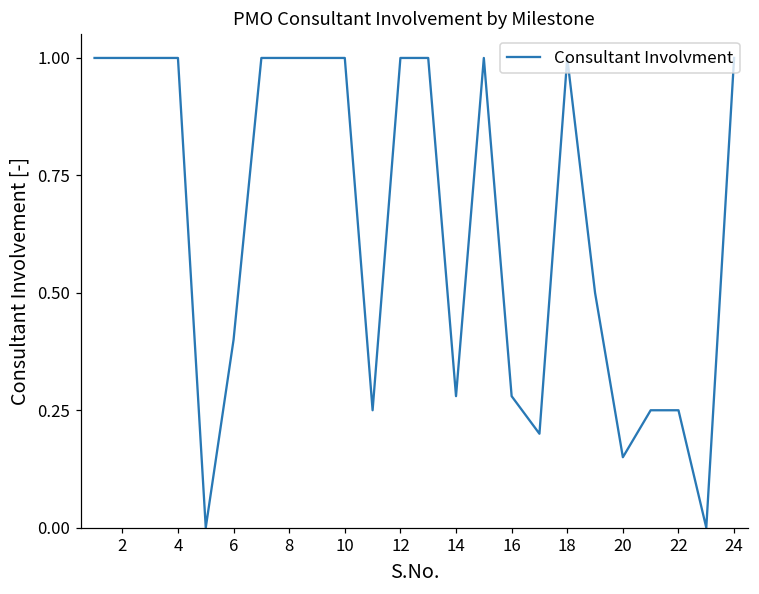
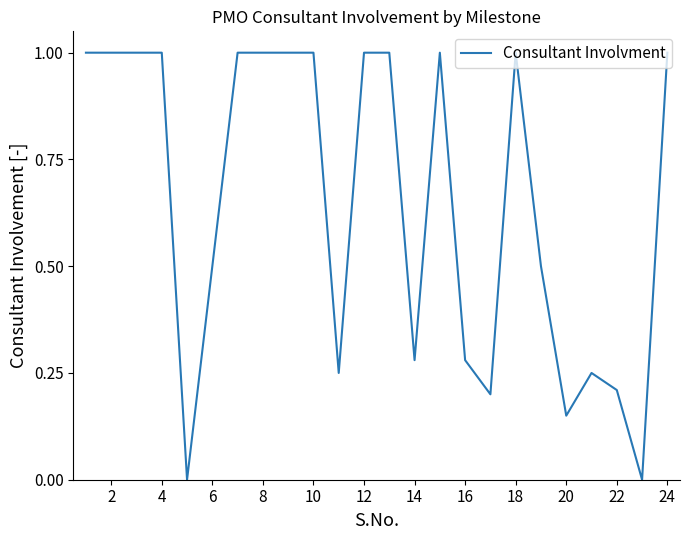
6: 0.4 -> 0.5
22: 0.25 -> 0.21
